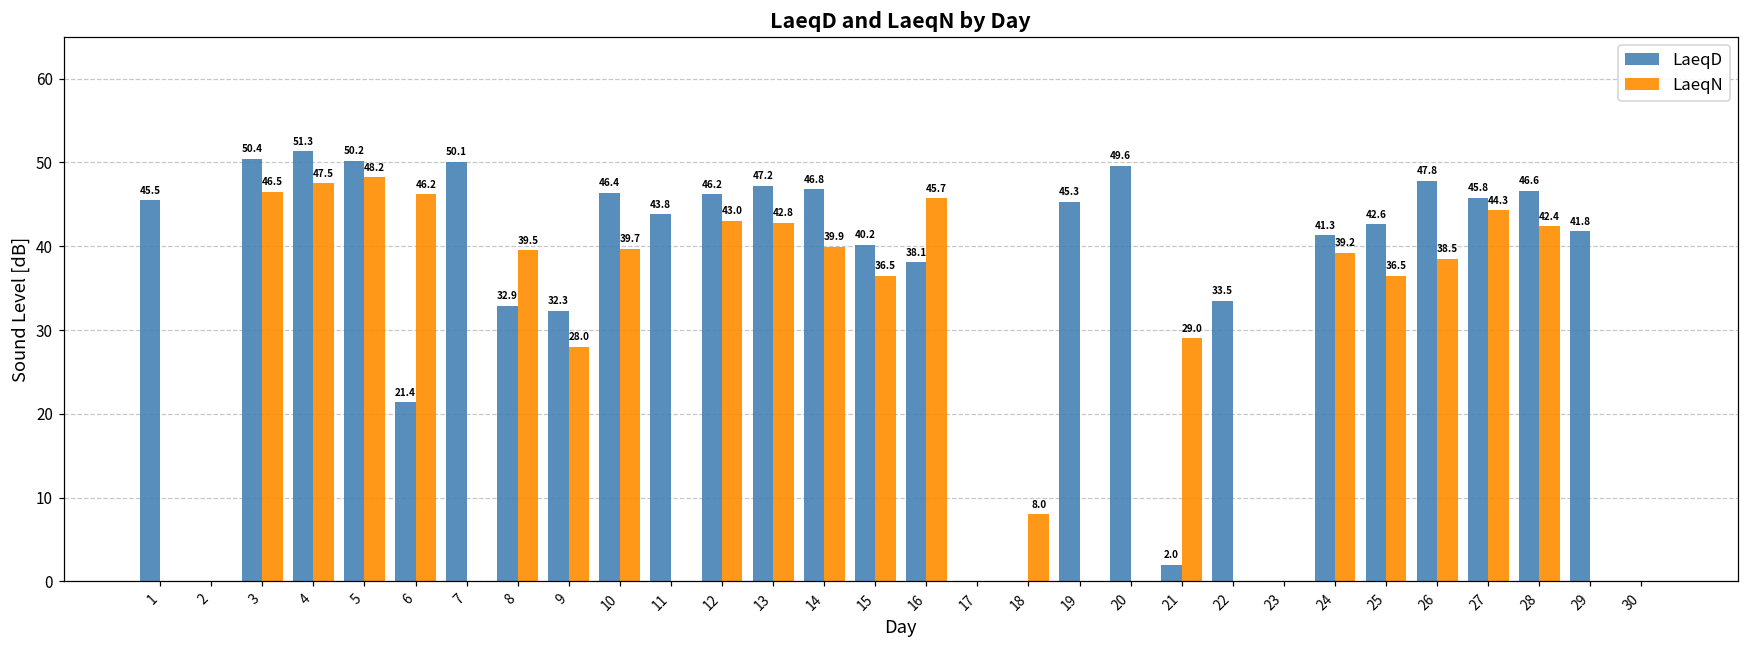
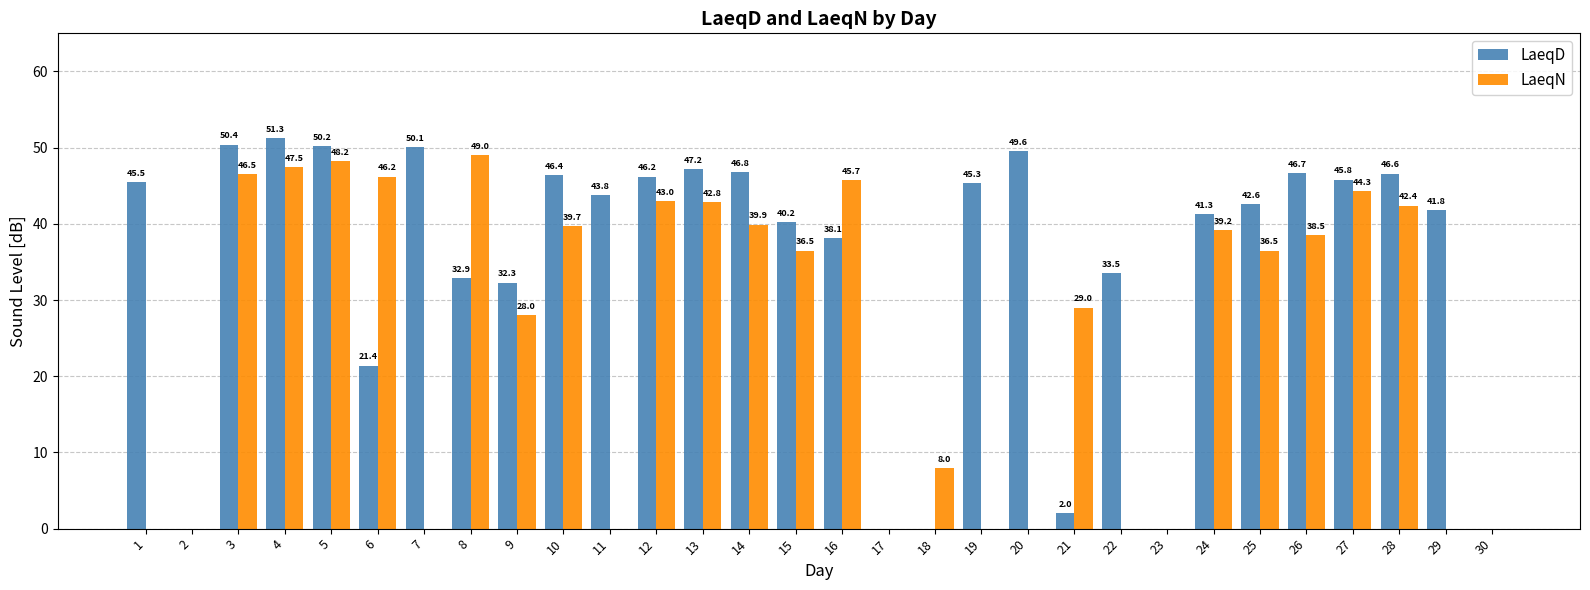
LaeqN, 8: 39.5 -> 49.0
LaeqD, 26: 47.8 -> 46.7
